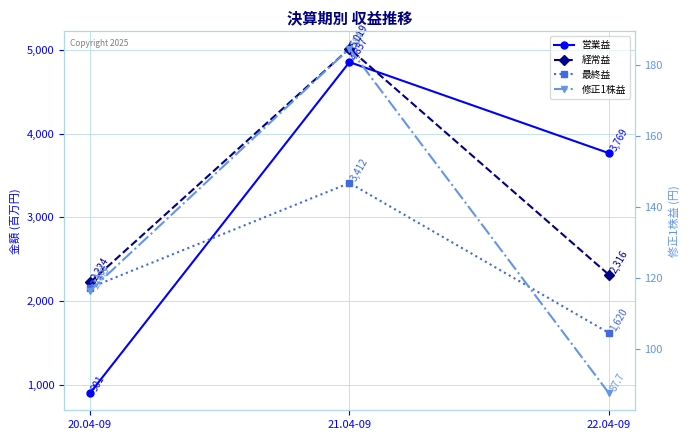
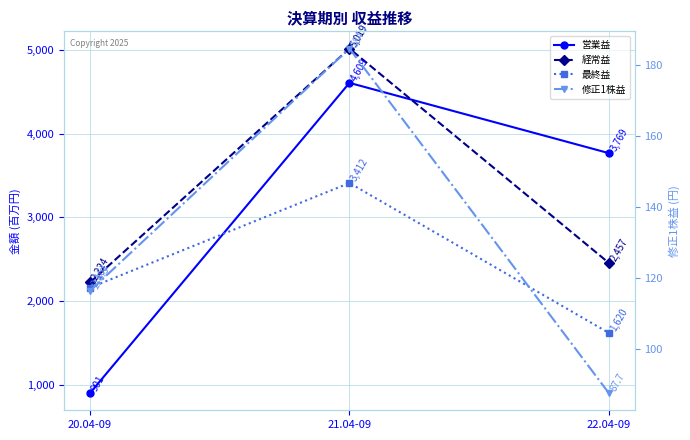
営業益, 21.04-09: 4,857 -> 4,609
経常益, 22.04-09: 2,316 -> 2,457
